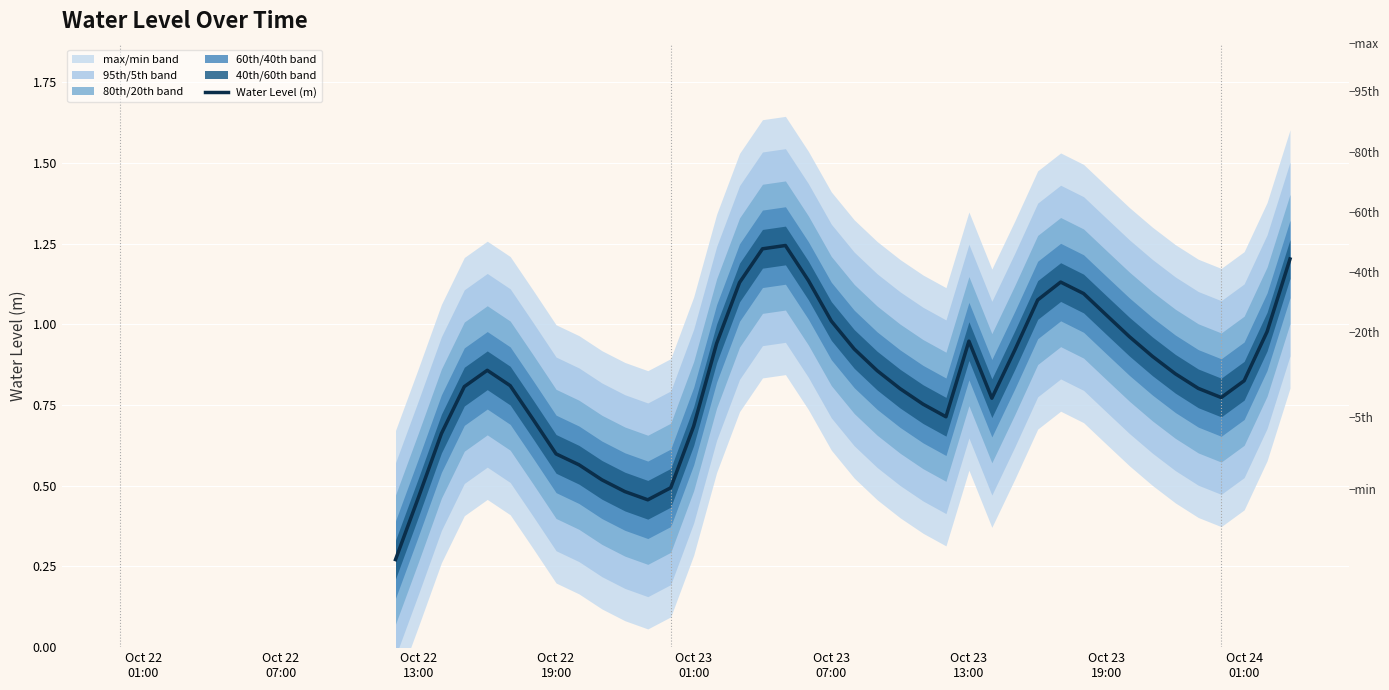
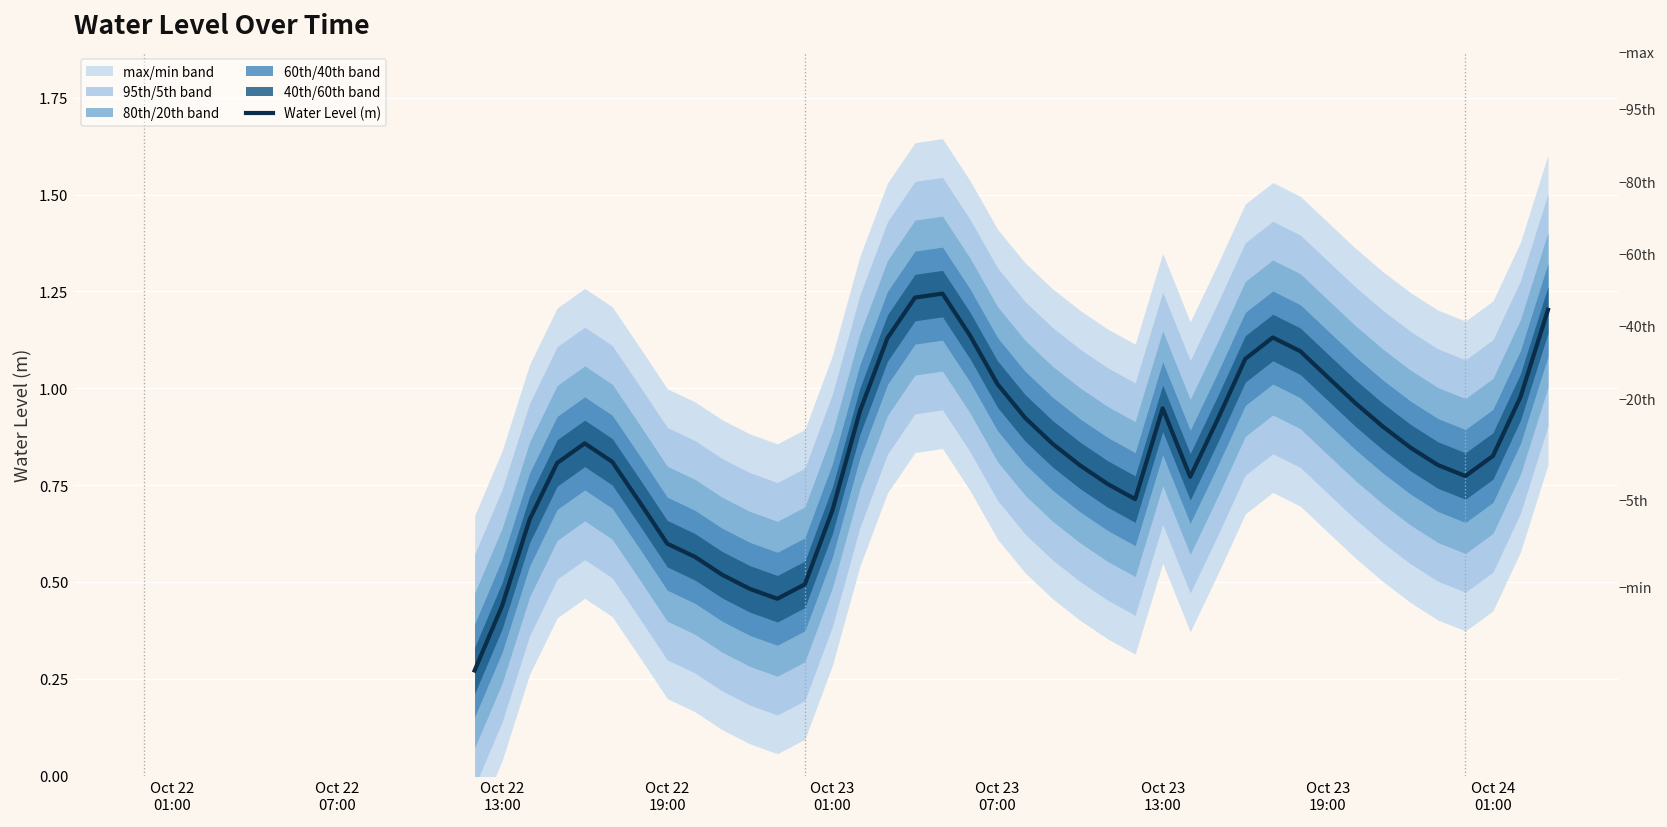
Water Level (m), Oct 22 13:00: 0.46 -> 0.44
